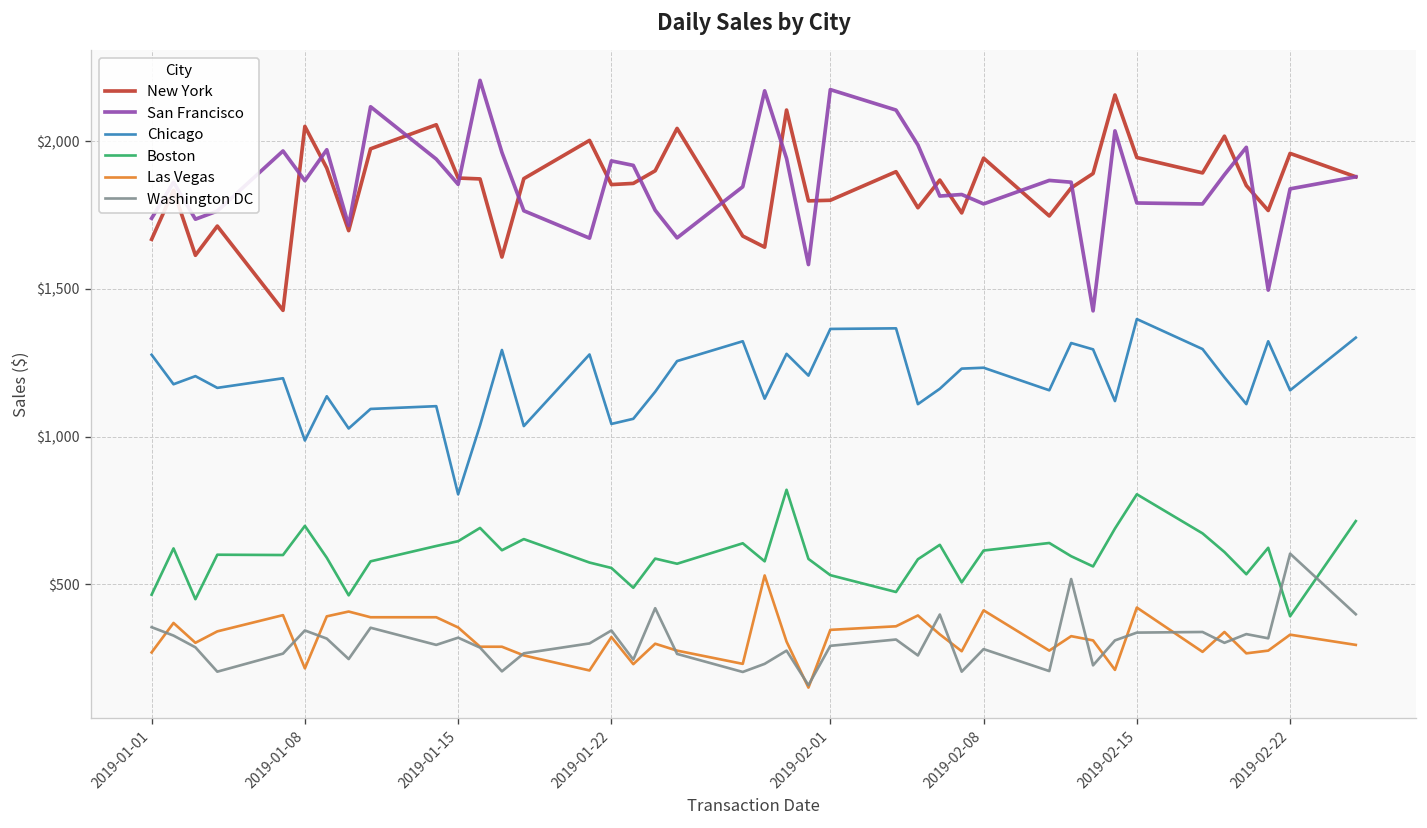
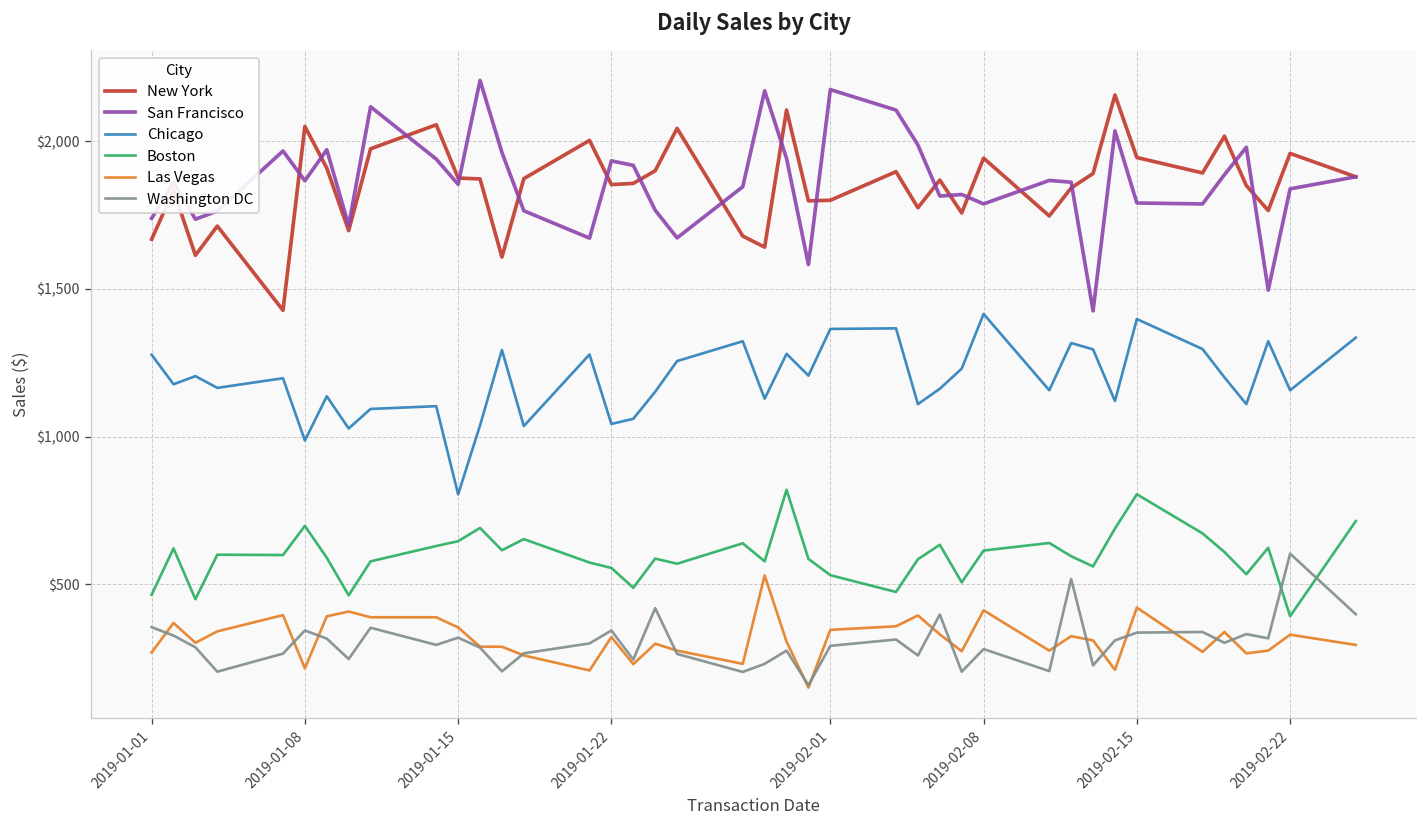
Chicago, 2019-02-08: $1,230 -> $1,420
